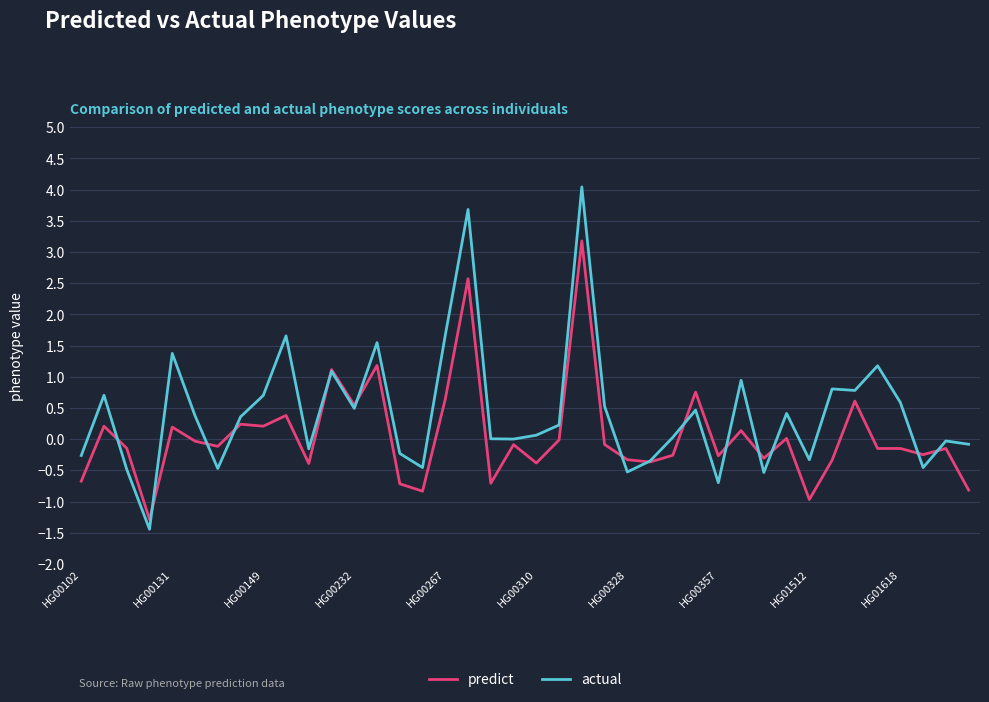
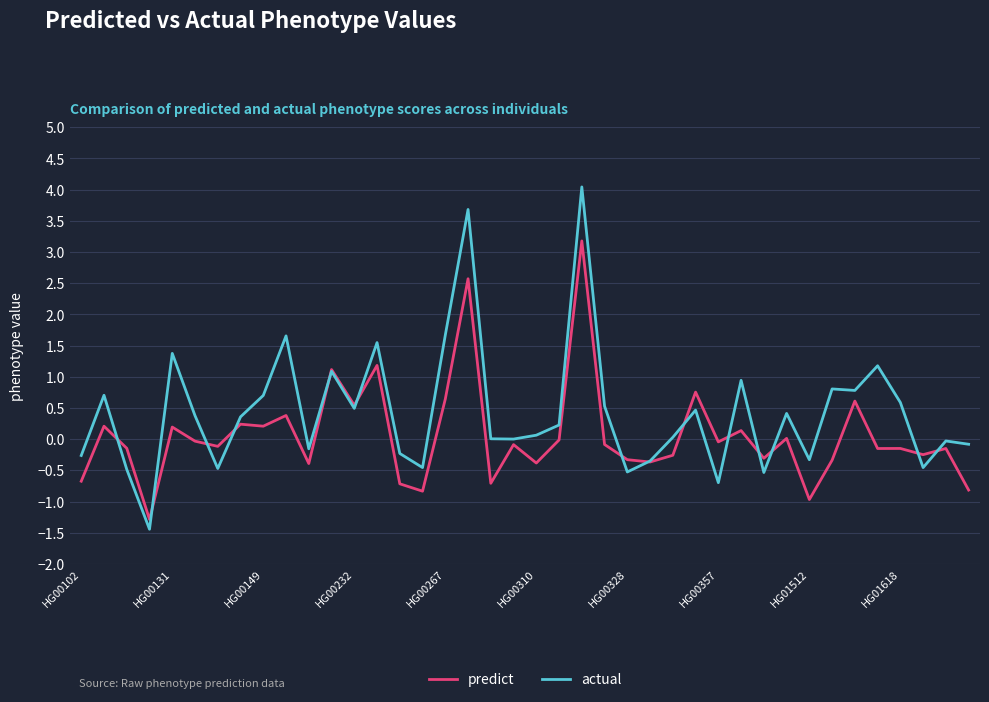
predict, HG00357: -0.3 -> 0.0
